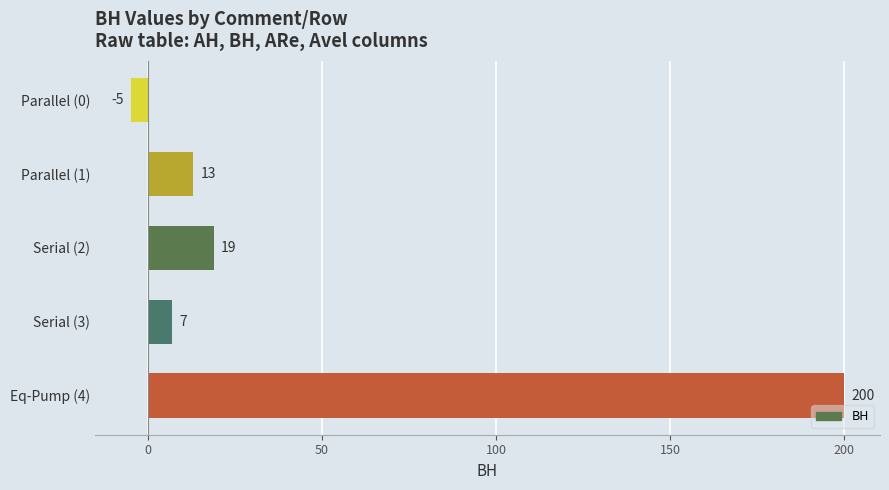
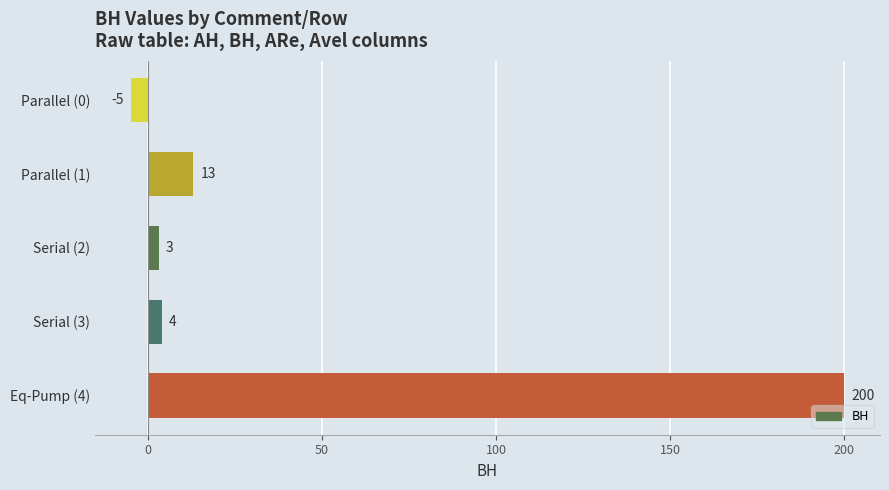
Serial (2): 19 -> 3
Serial (3): 7 -> 4
